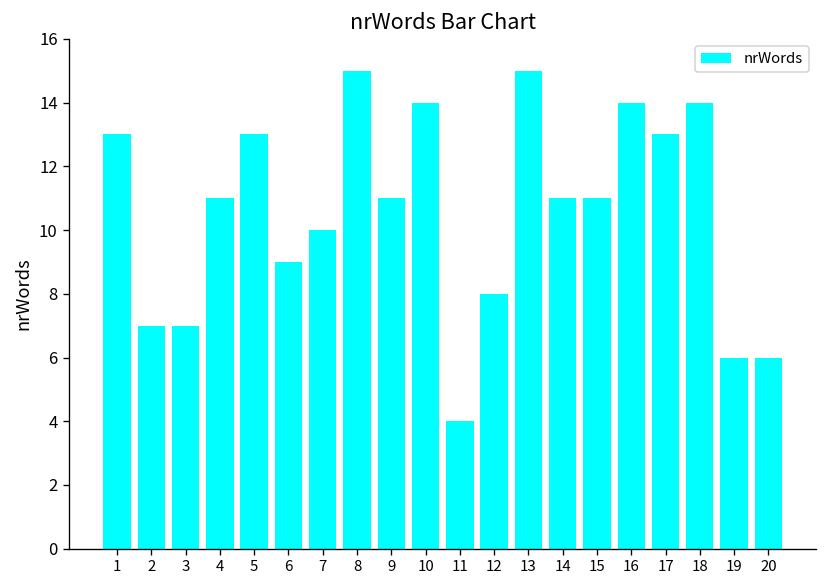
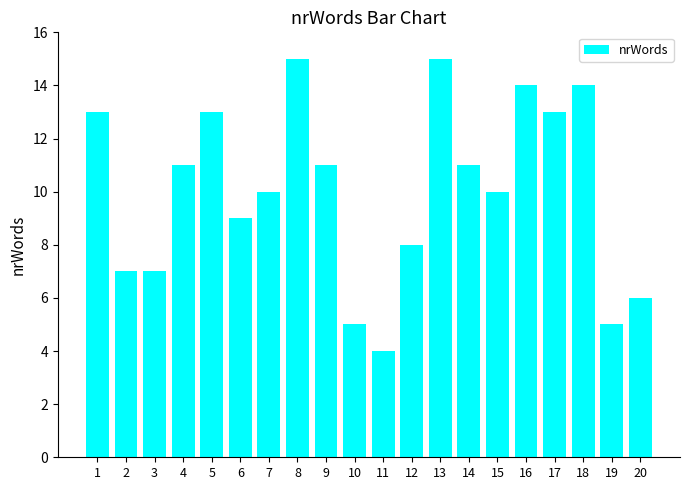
10: 14 -> 5
15: 11 -> 10
19: 6 -> 5
